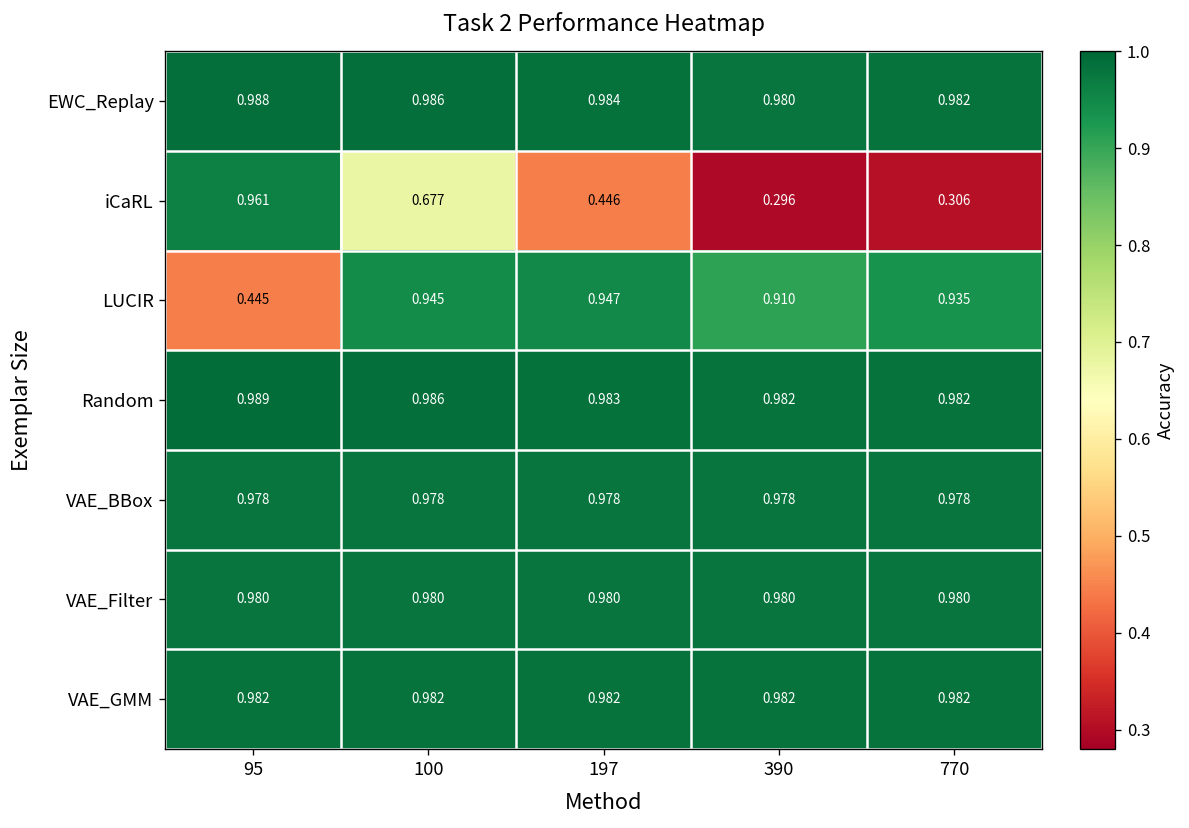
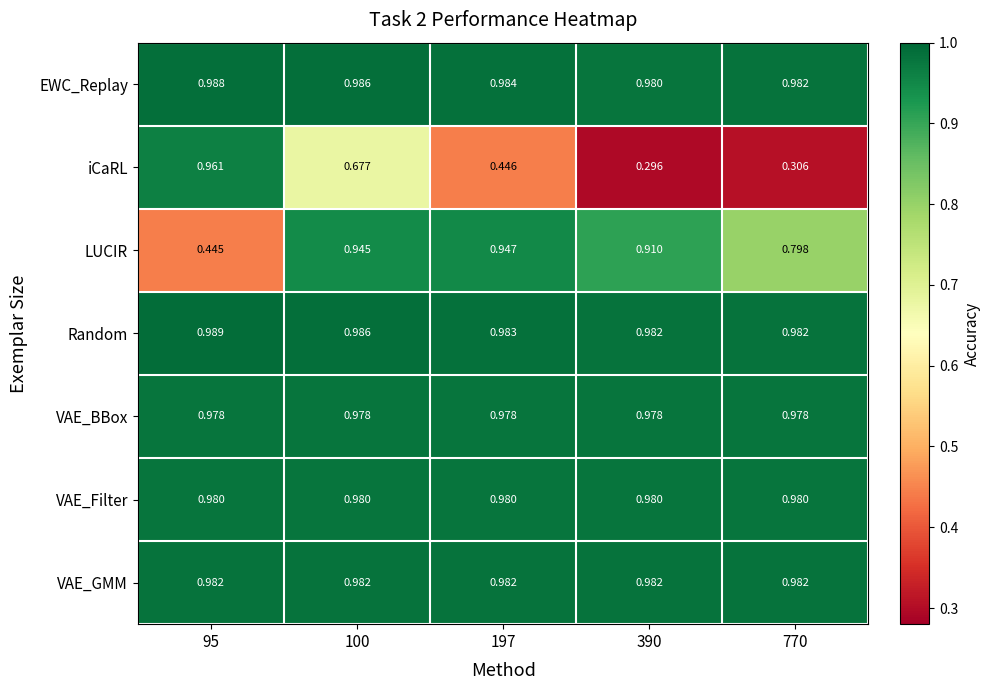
LUCIR, 770: 0.935 -> 0.798
